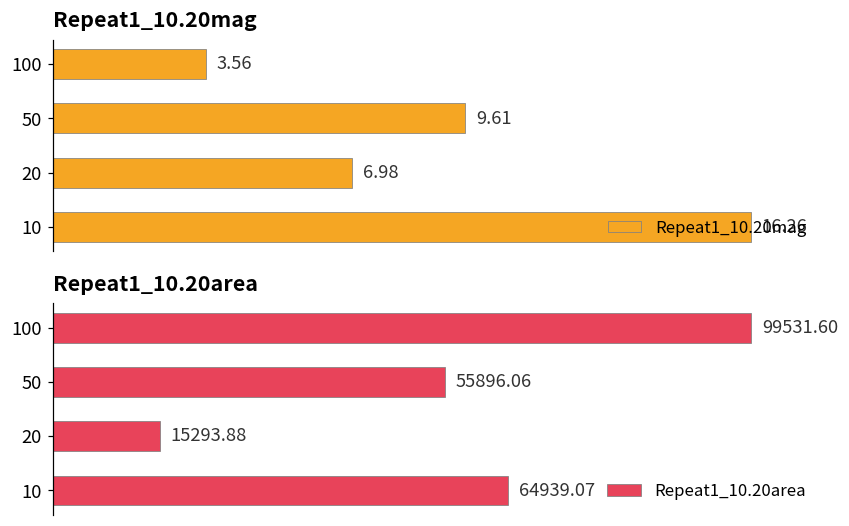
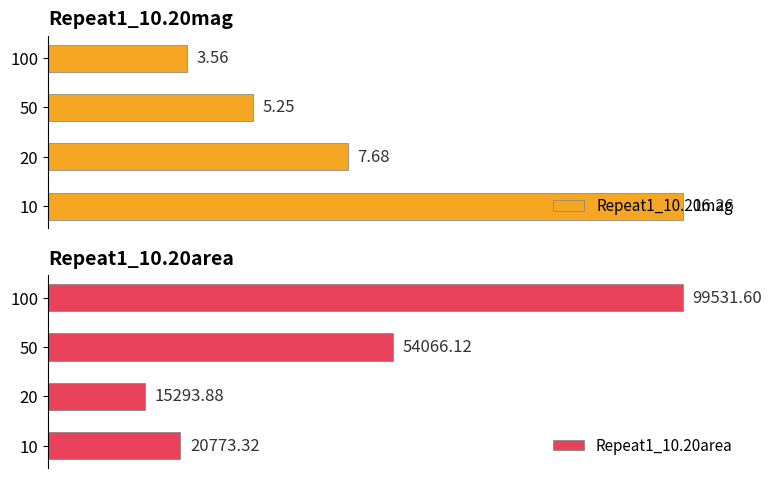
Repeat1_10.20mag, 50: 9.61 -> 5.25
Repeat1_10.20mag, 20: 6.98 -> 7.68
Repeat1_10.20area, 50: 55896.06 -> 54066.12
Repeat1_10.20area, 10: 64939.07 -> 20773.32
